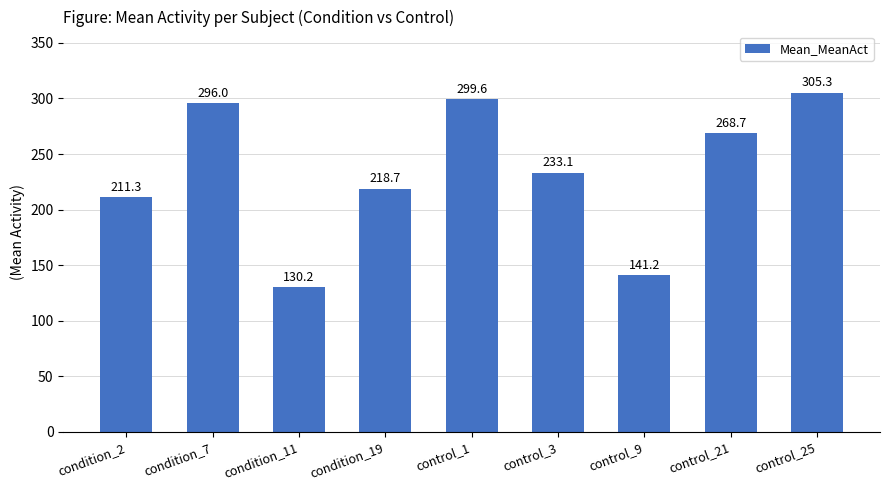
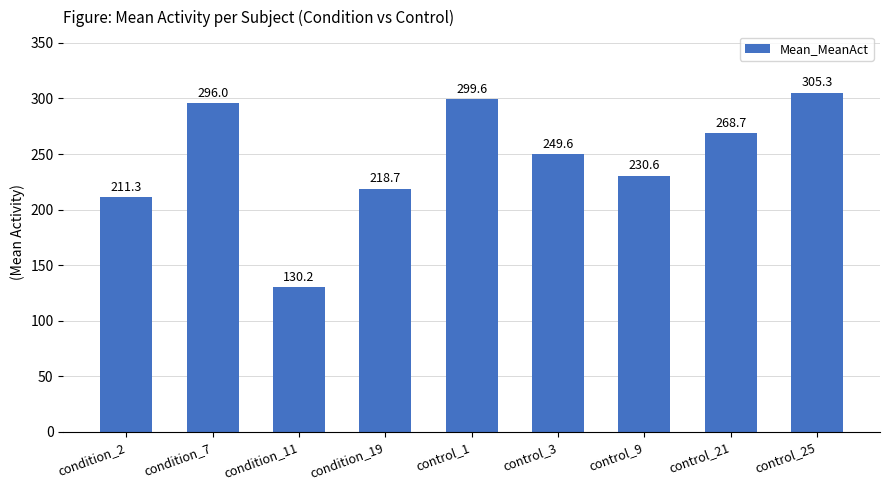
control_3: 233.1 -> 249.6
control_9: 141.2 -> 230.6
